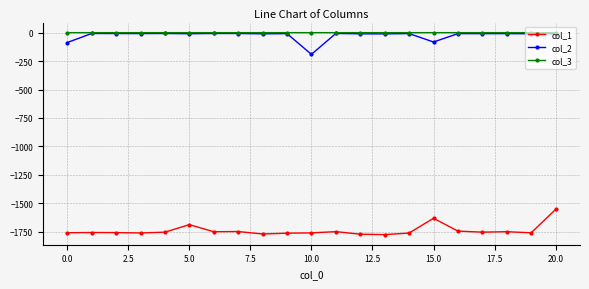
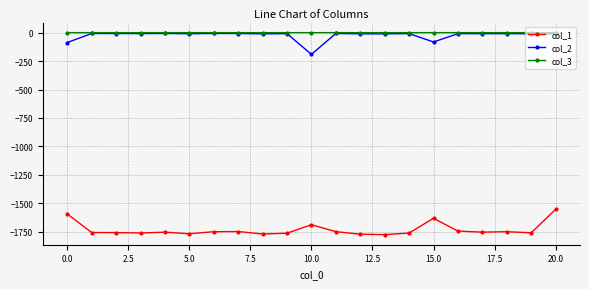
col_1, 0.0: -1760 -> -1590
col_1, 5.0: -1690 -> -1770
col_1, 10.0: -1760 -> -1690
